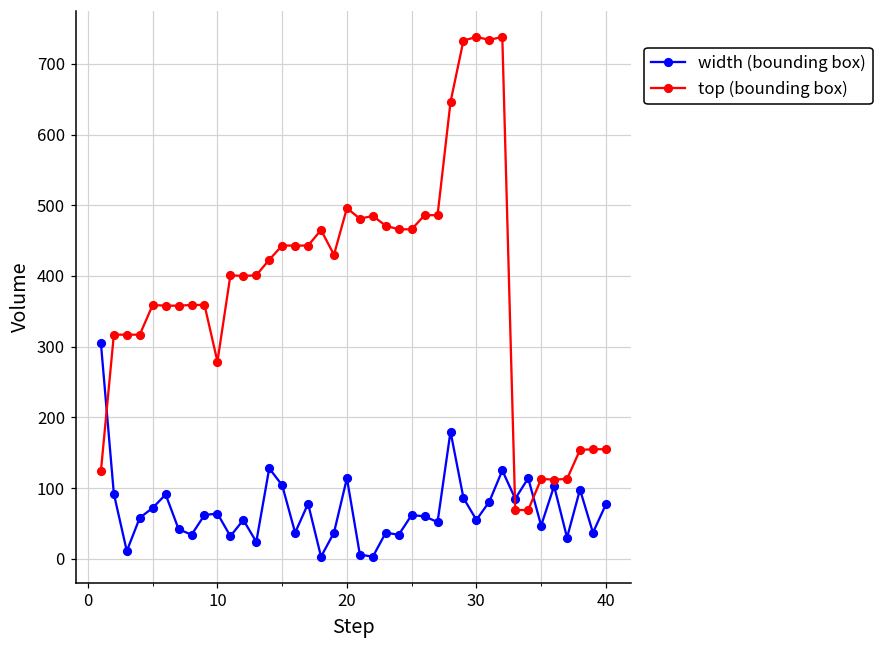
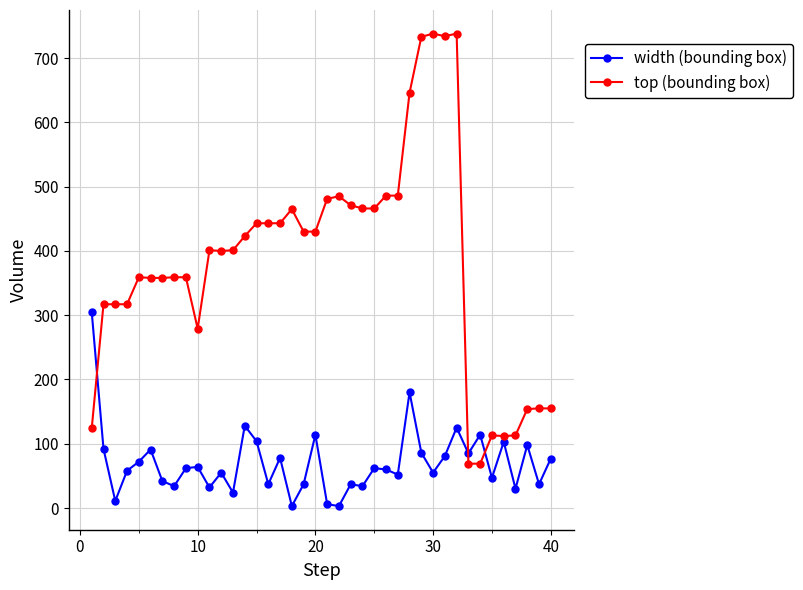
top (bounding box), 20: 500 -> 430
